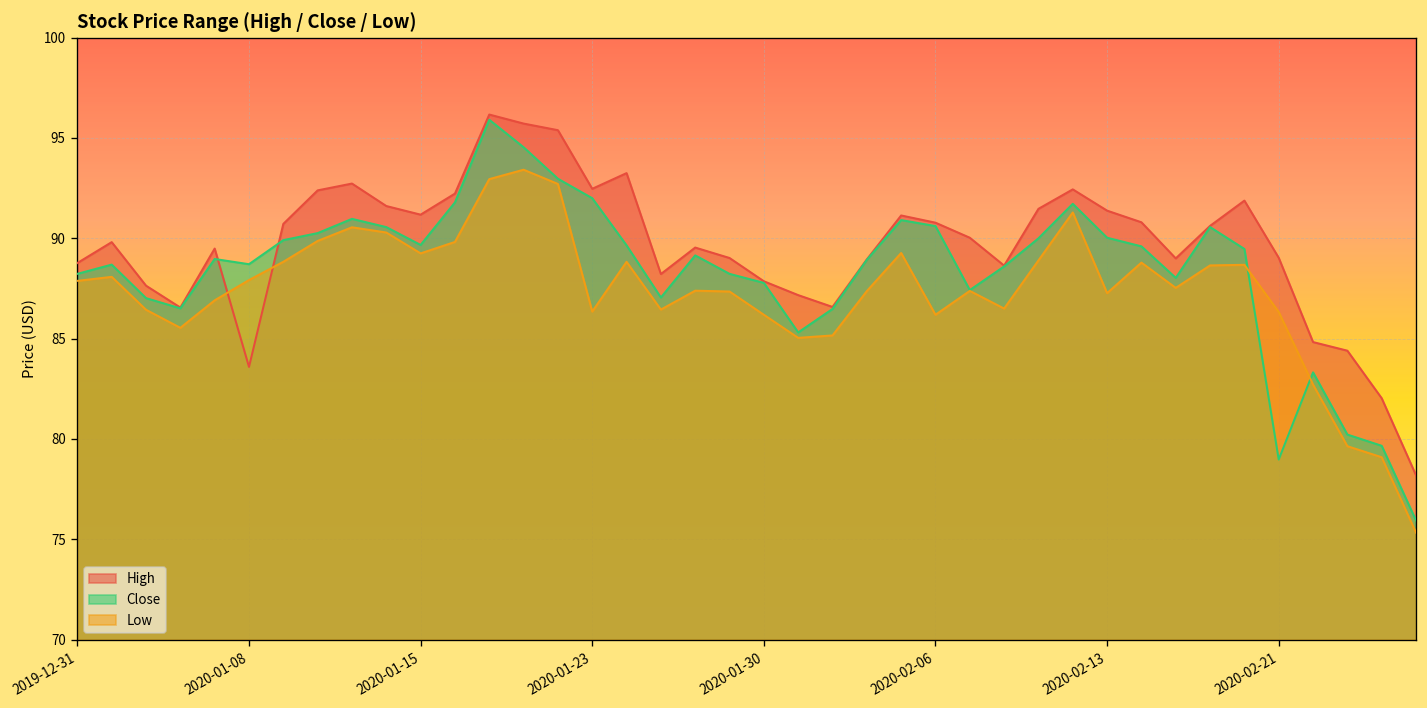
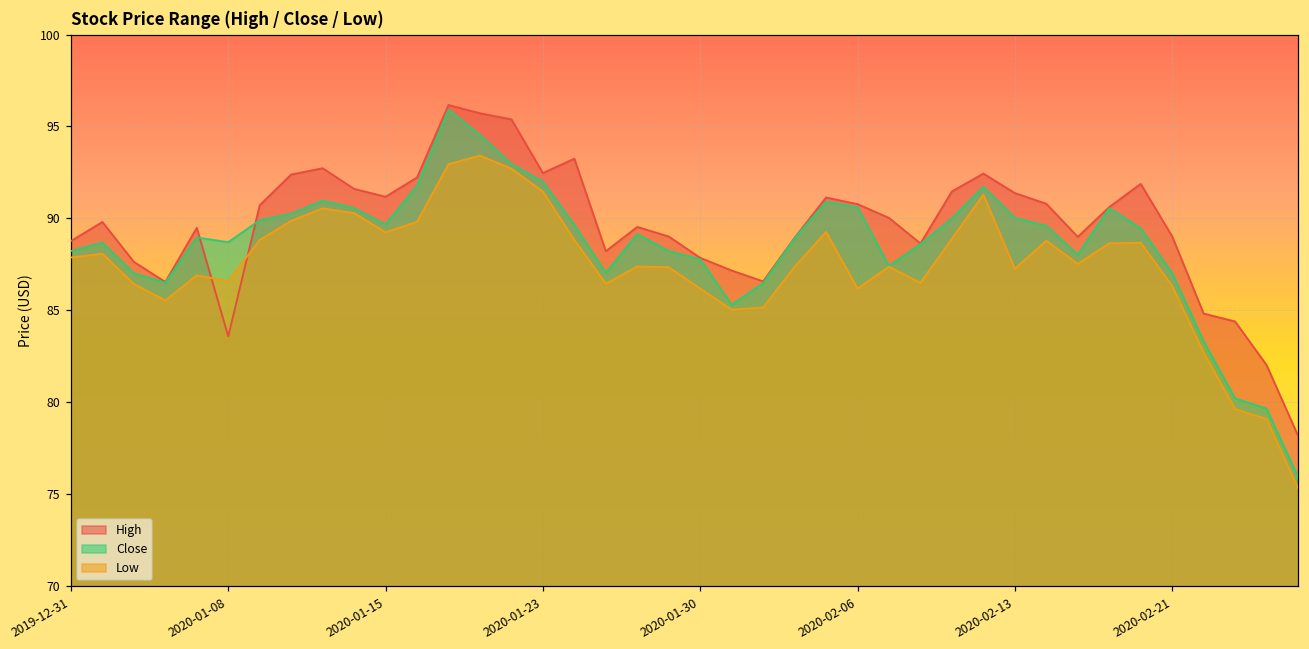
Low, 2020-01-08: 87.9 -> 86.6
Low, 2020-01-23: 86.3 -> 91.5
Close, 2020-02-21: 79.0 -> 87.0
